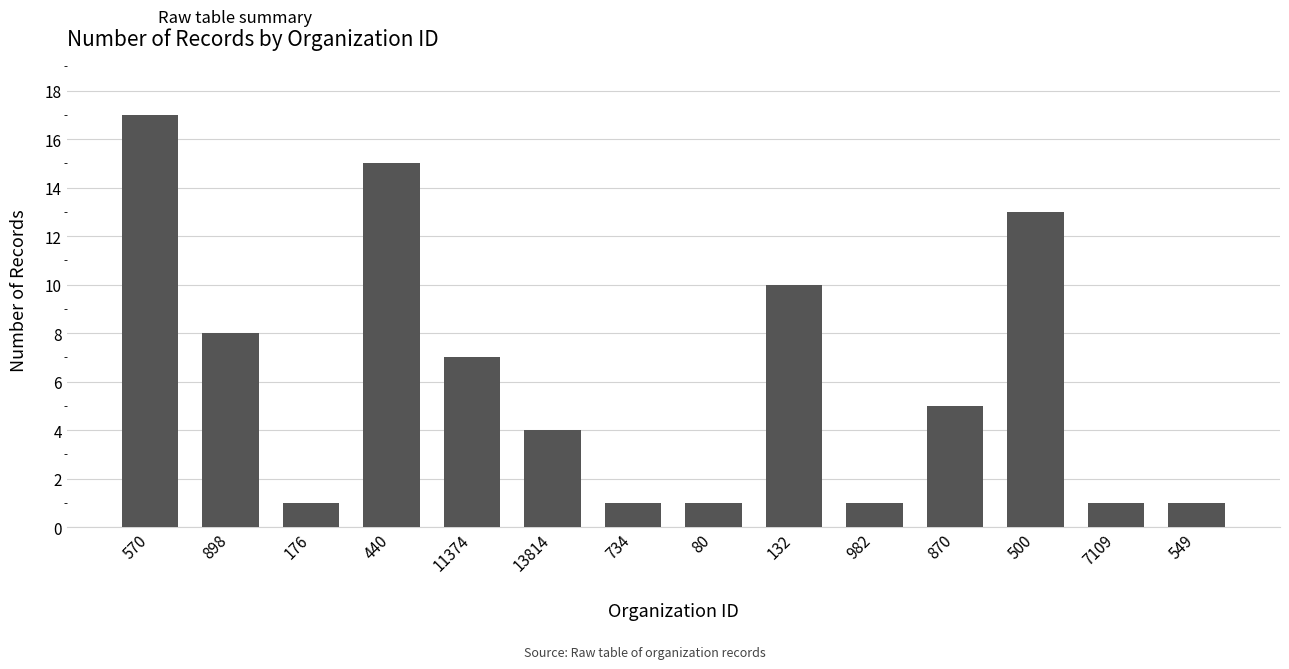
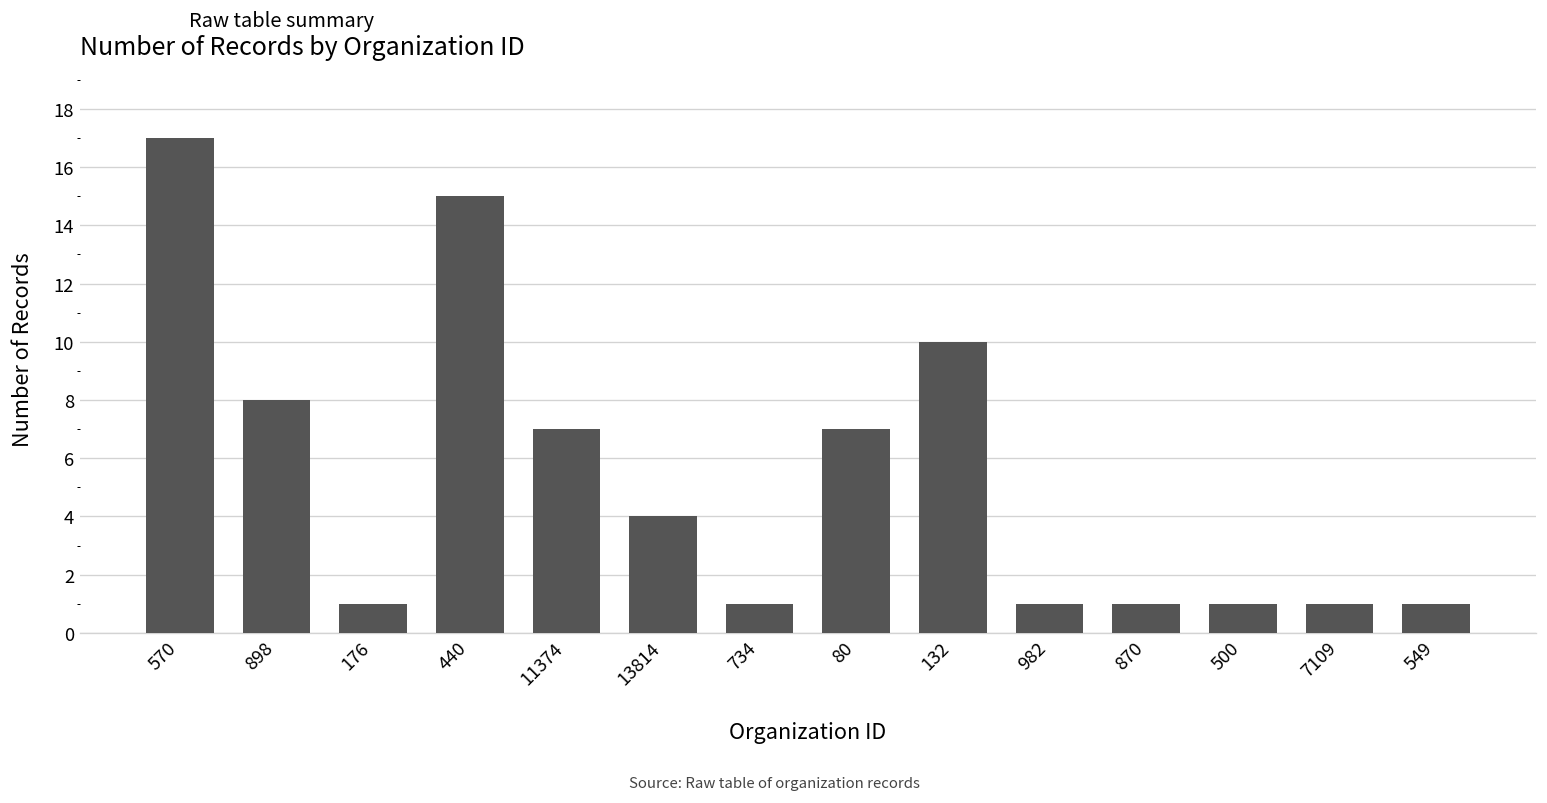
80: 1 -> 7
870: 5 -> 1
500: 13 -> 1
